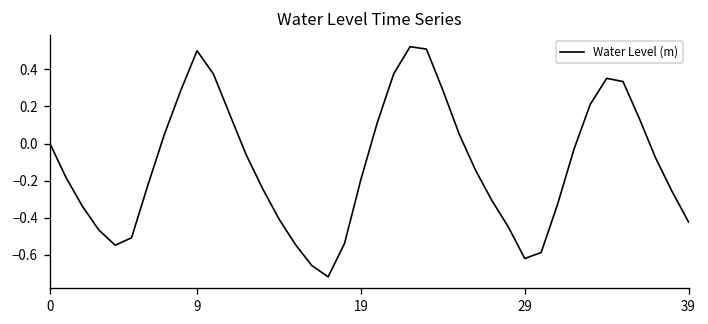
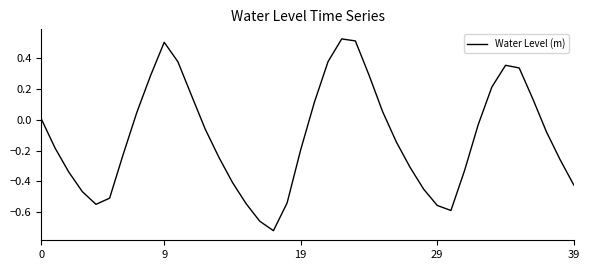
29: -0.62 -> -0.55
